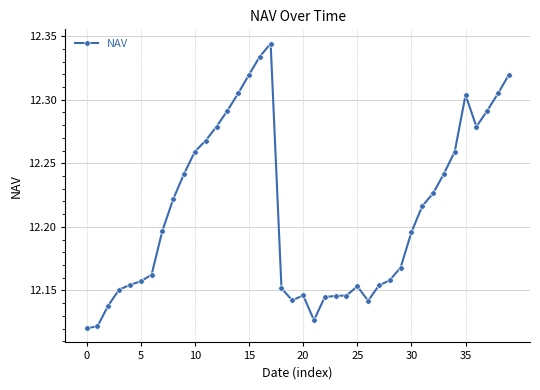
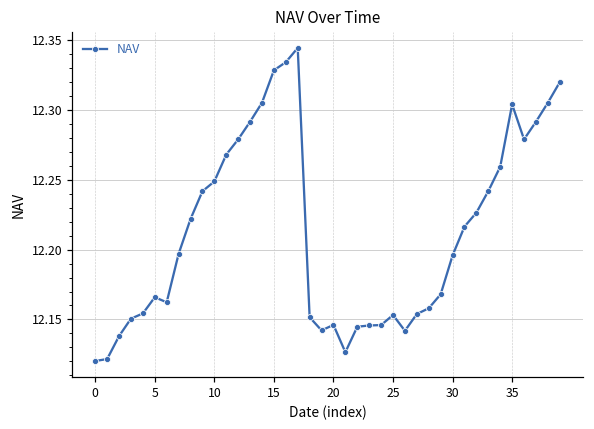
5: 12.157 -> 12.166
10: 12.259 -> 12.249
15: 12.320 -> 12.328
